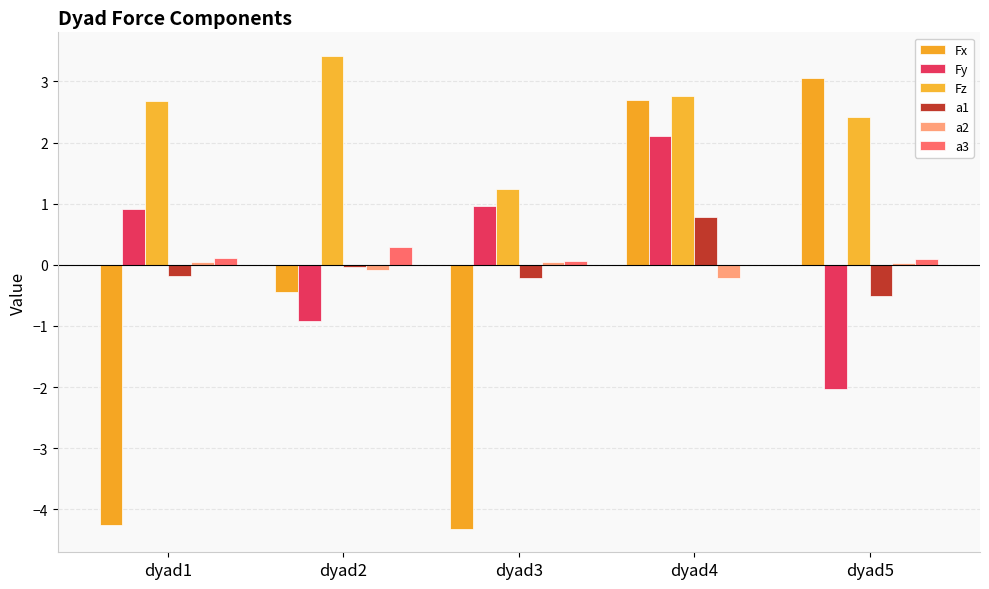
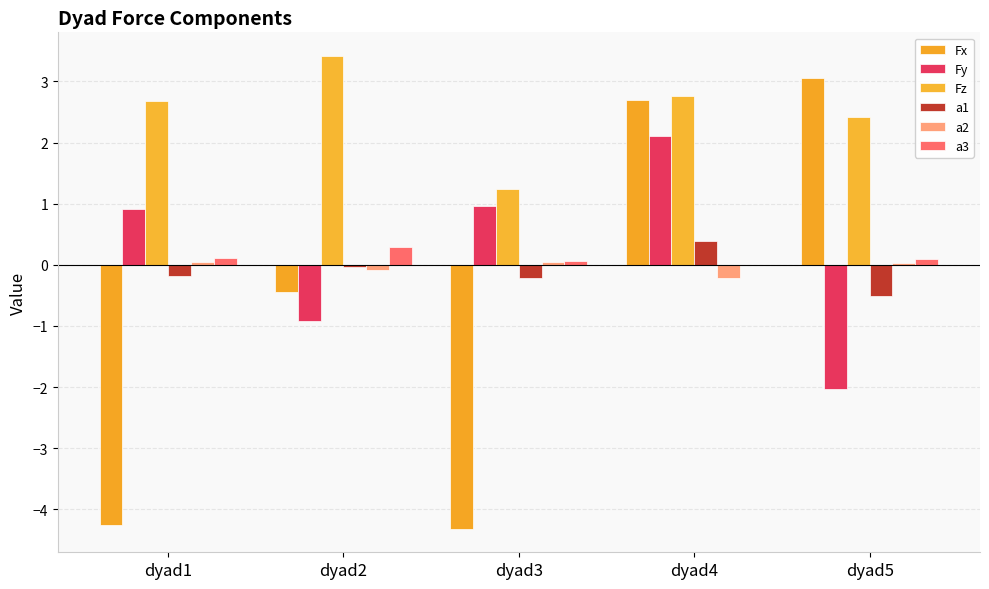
a1, dyad4: 0.8 -> 0.4
